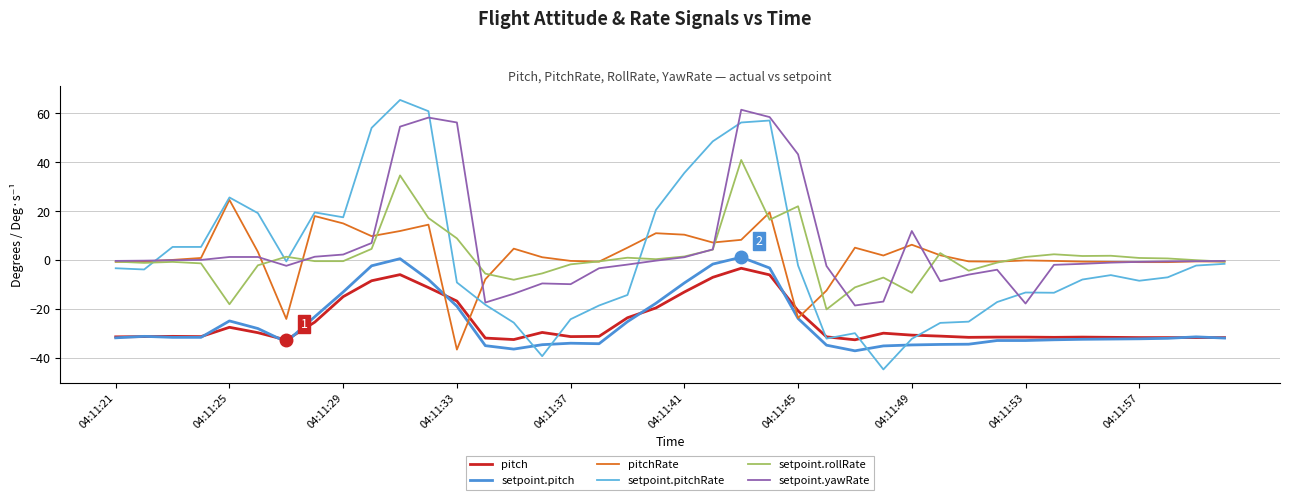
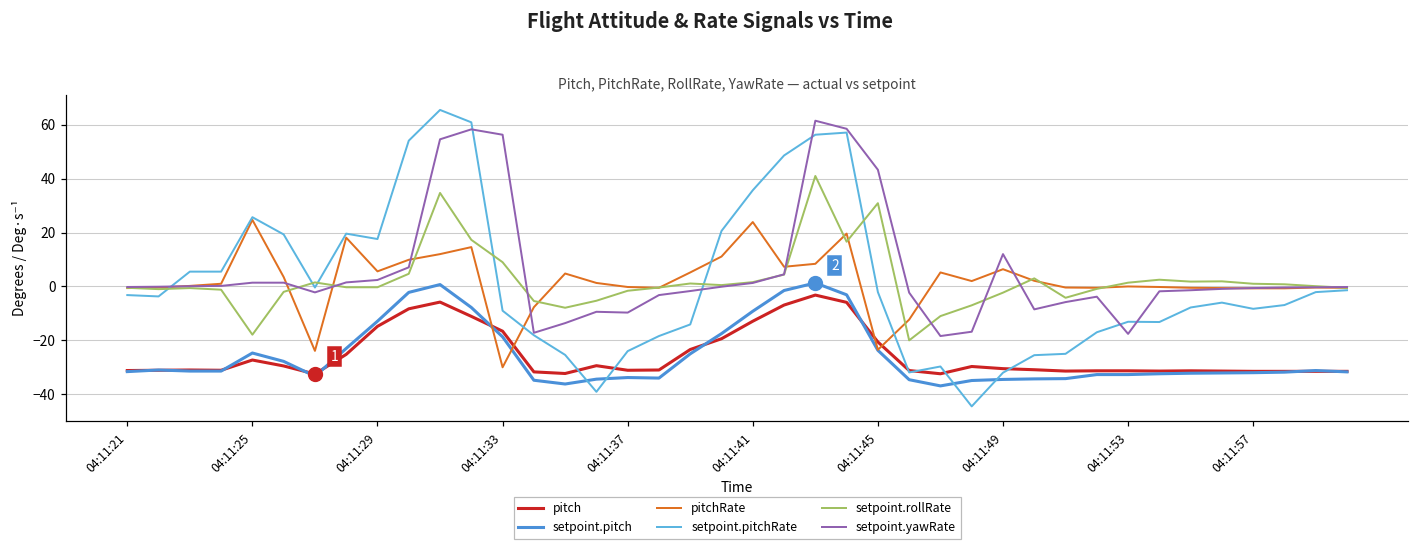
pitchRate, 04:11:29: 15 -> 6
pitchRate, 04:11:33: -36 -> -30
pitchRate, 04:11:41: 11 -> 24
setpoint.rollRate, 04:11:45: 22 -> 31
setpoint.rollRate, 04:11:49: -13 -> -2
